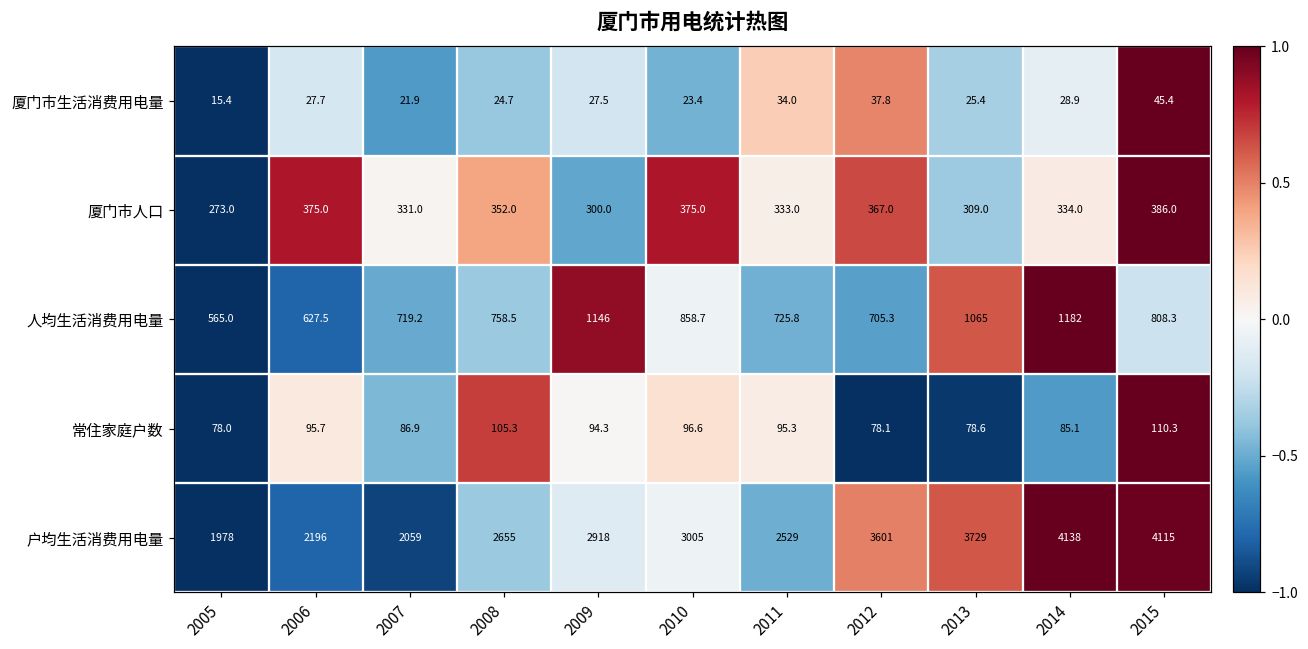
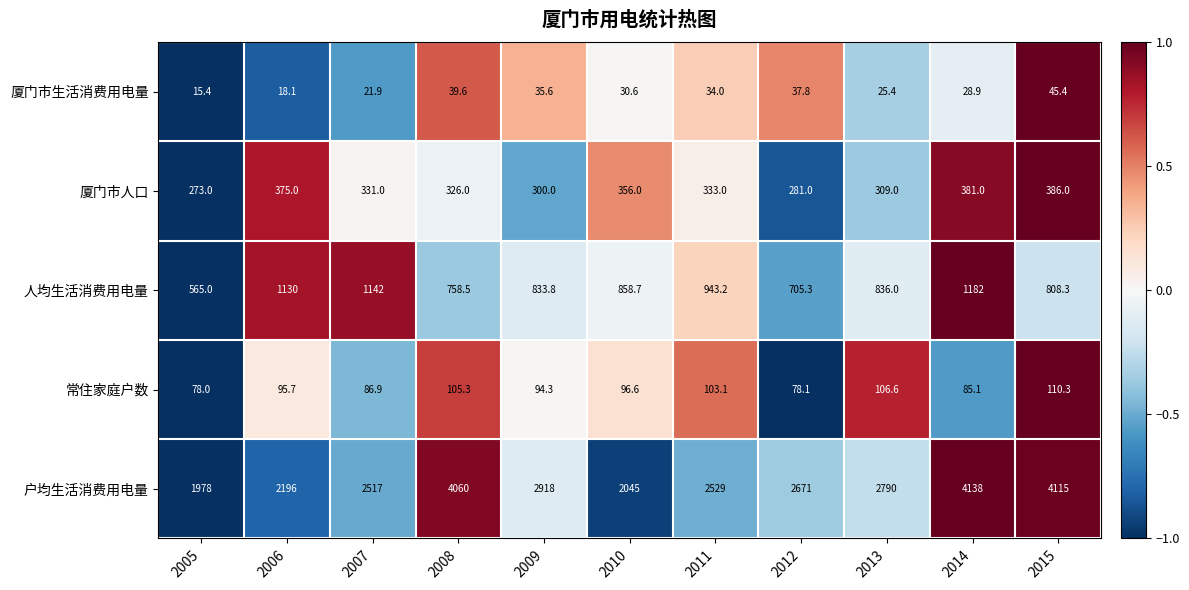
厦门市生活消费用电量, 2006: 27.7 -> 18.1
厦门市生活消费用电量, 2008: 24.7 -> 39.6
厦门市生活消费用电量, 2009: 27.5 -> 35.6
厦门市生活消费用电量, 2010: 23.4 -> 30.6
厦门市人口, 2008: 352.0 -> 326.0
厦门市人口, 2010: 375.0 -> 356.0
厦门市人口, 2012: 367.0 -> 281.0
厦门市人口, 2014: 334.0 -> 381.0
人均生活消费用电量, 2006: 627.5 -> 1130
人均生活消费用电量, 2007: 719.2 -> 1142
人均生活消费用电量, 2009: 1146 -> 833.8
人均生活消费用电量, 2011: 725.8 -> 943.2
人均生活消费用电量, 2013: 1065 -> 836.0
常住家庭户数, 2011: 95.3 -> 103.1
常住家庭户数, 2013: 78.6 -> 106.6
户均生活消费用电量, 2007: 2059 -> 2517
户均生活消费用电量, 2008: 2655 -> 4060
户均生活消费用电量, 2010: 3005 -> 2045
户均生活消费用电量, 2012: 3601 -> 2671
户均生活消费用电量, 2013: 3729 -> 2790
